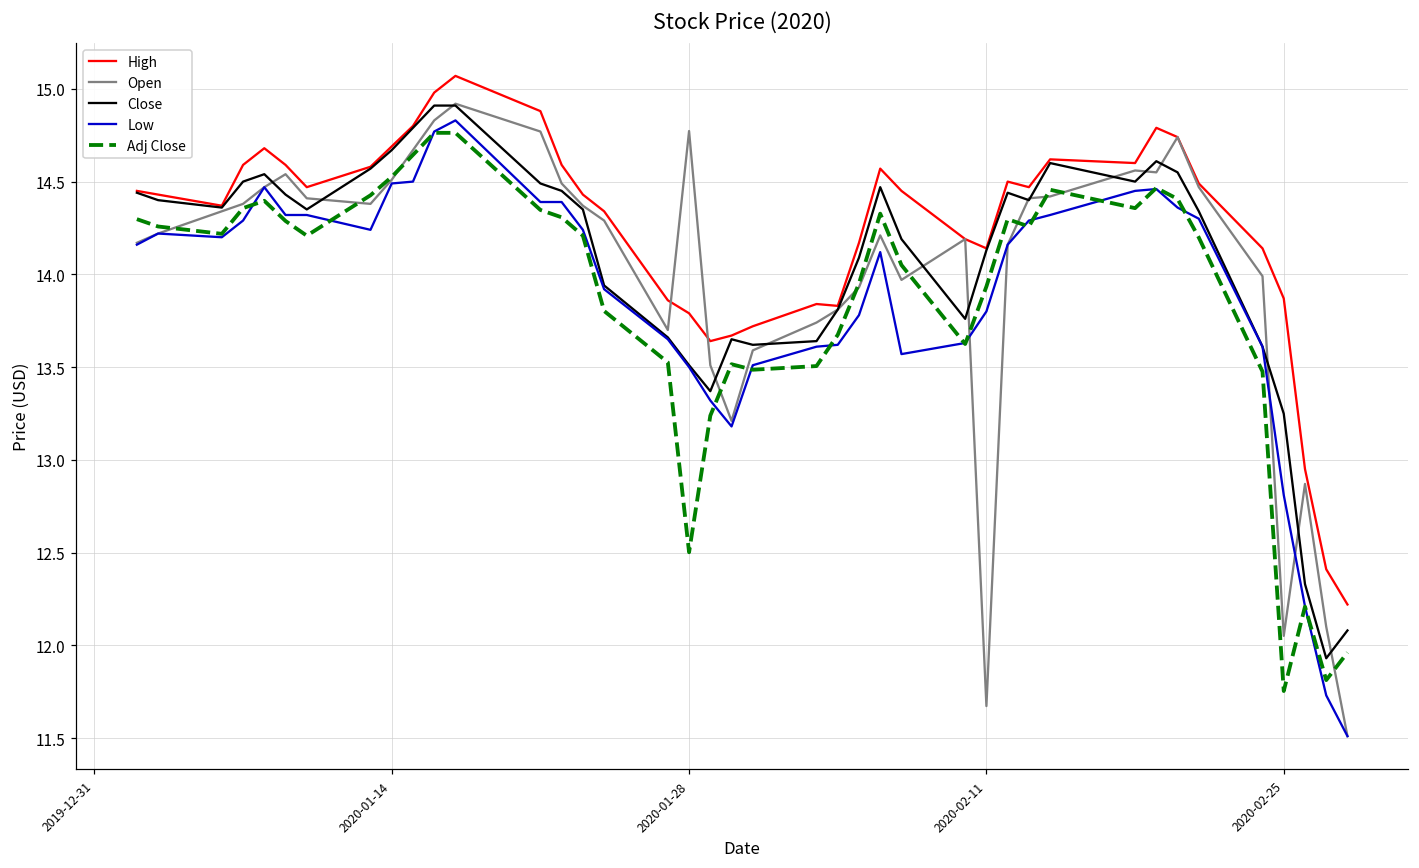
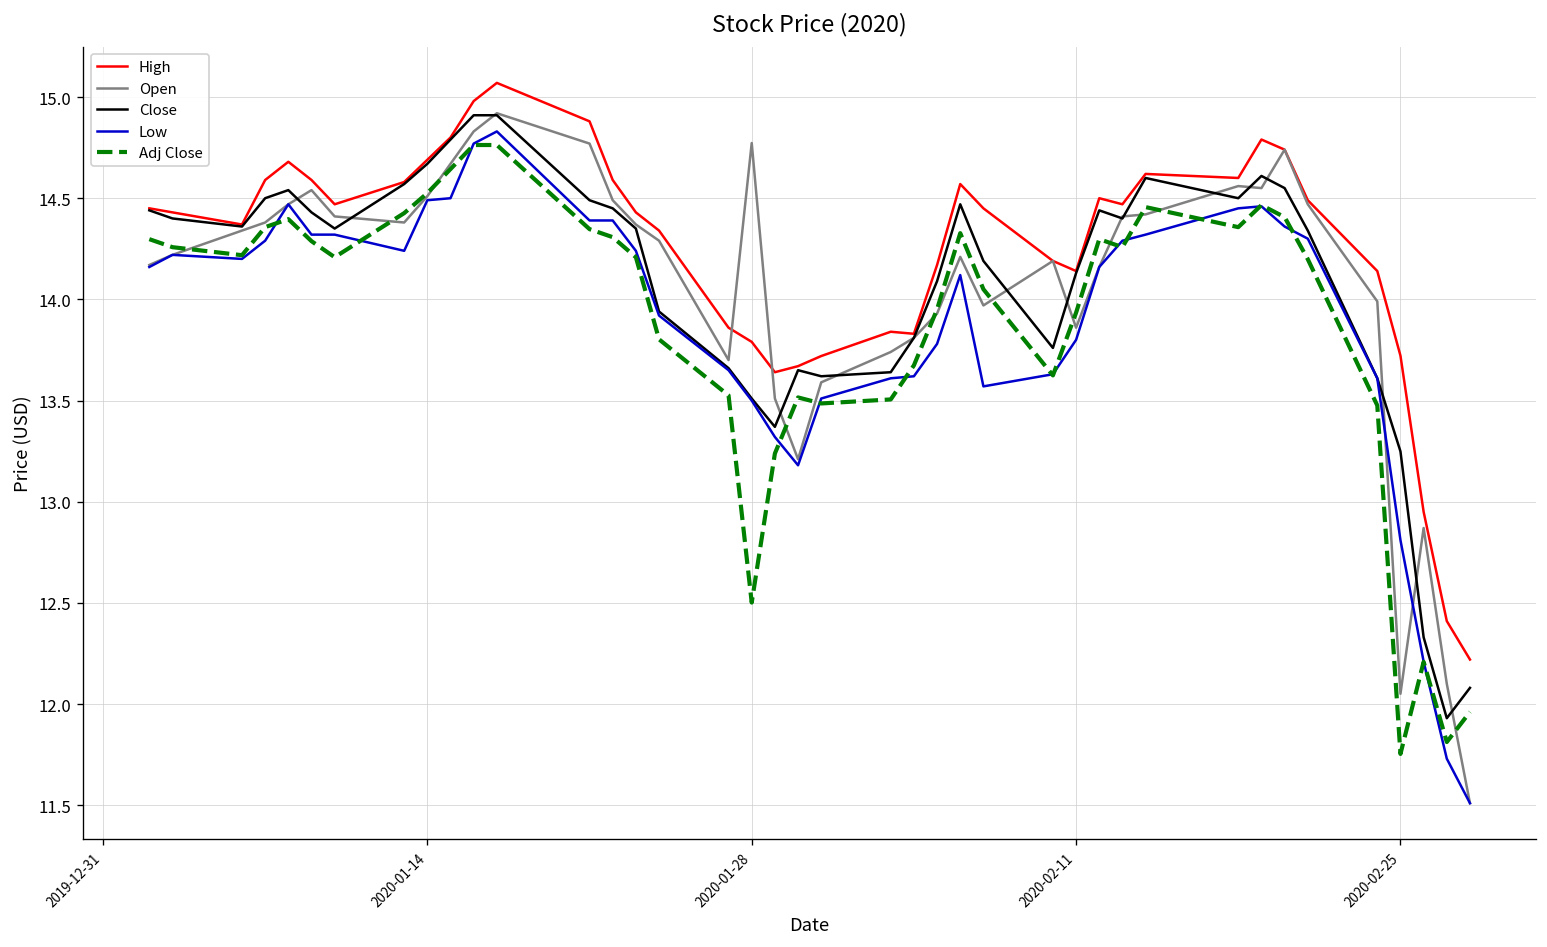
Open, 2020-02-11: 11.67 -> 13.86
High, 2020-02-25: 13.87 -> 13.72
